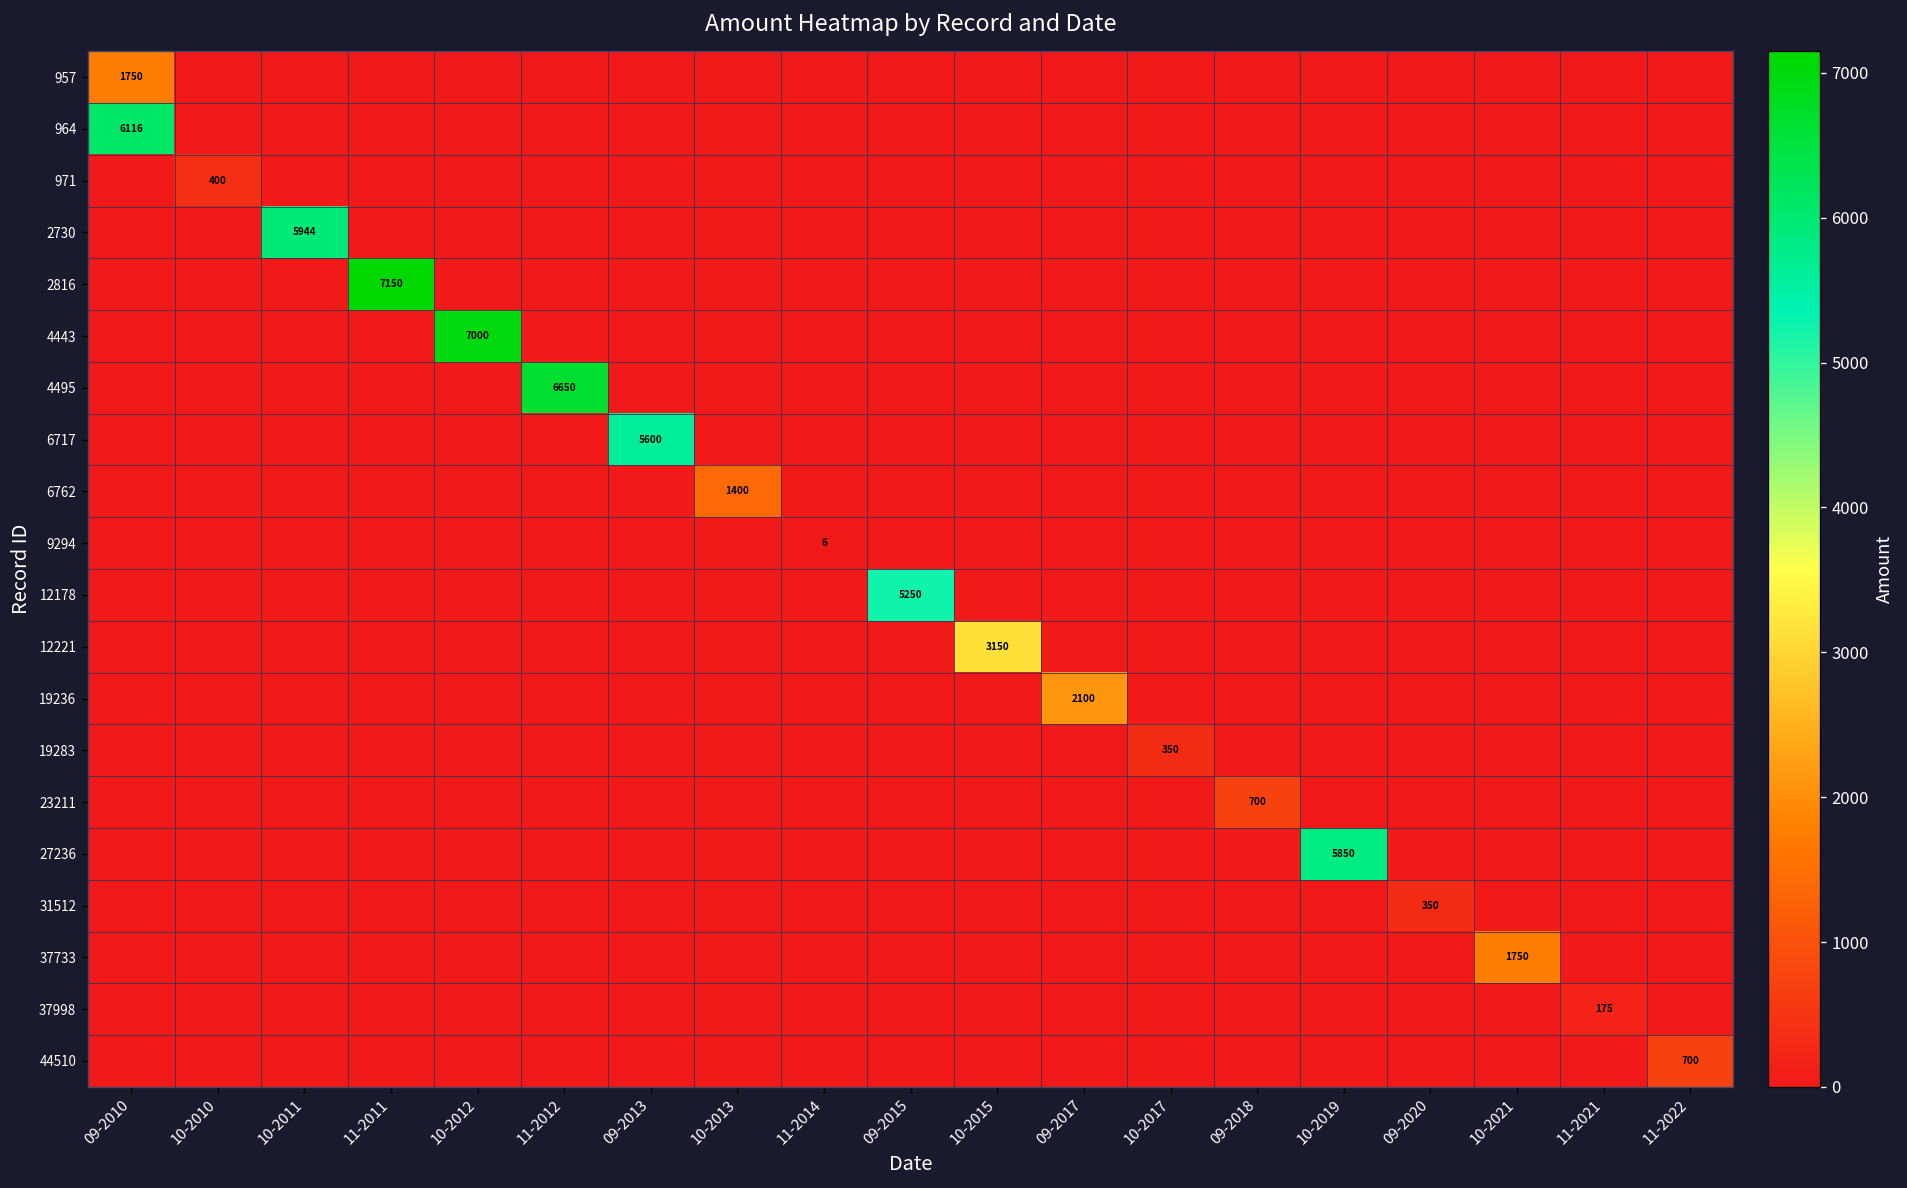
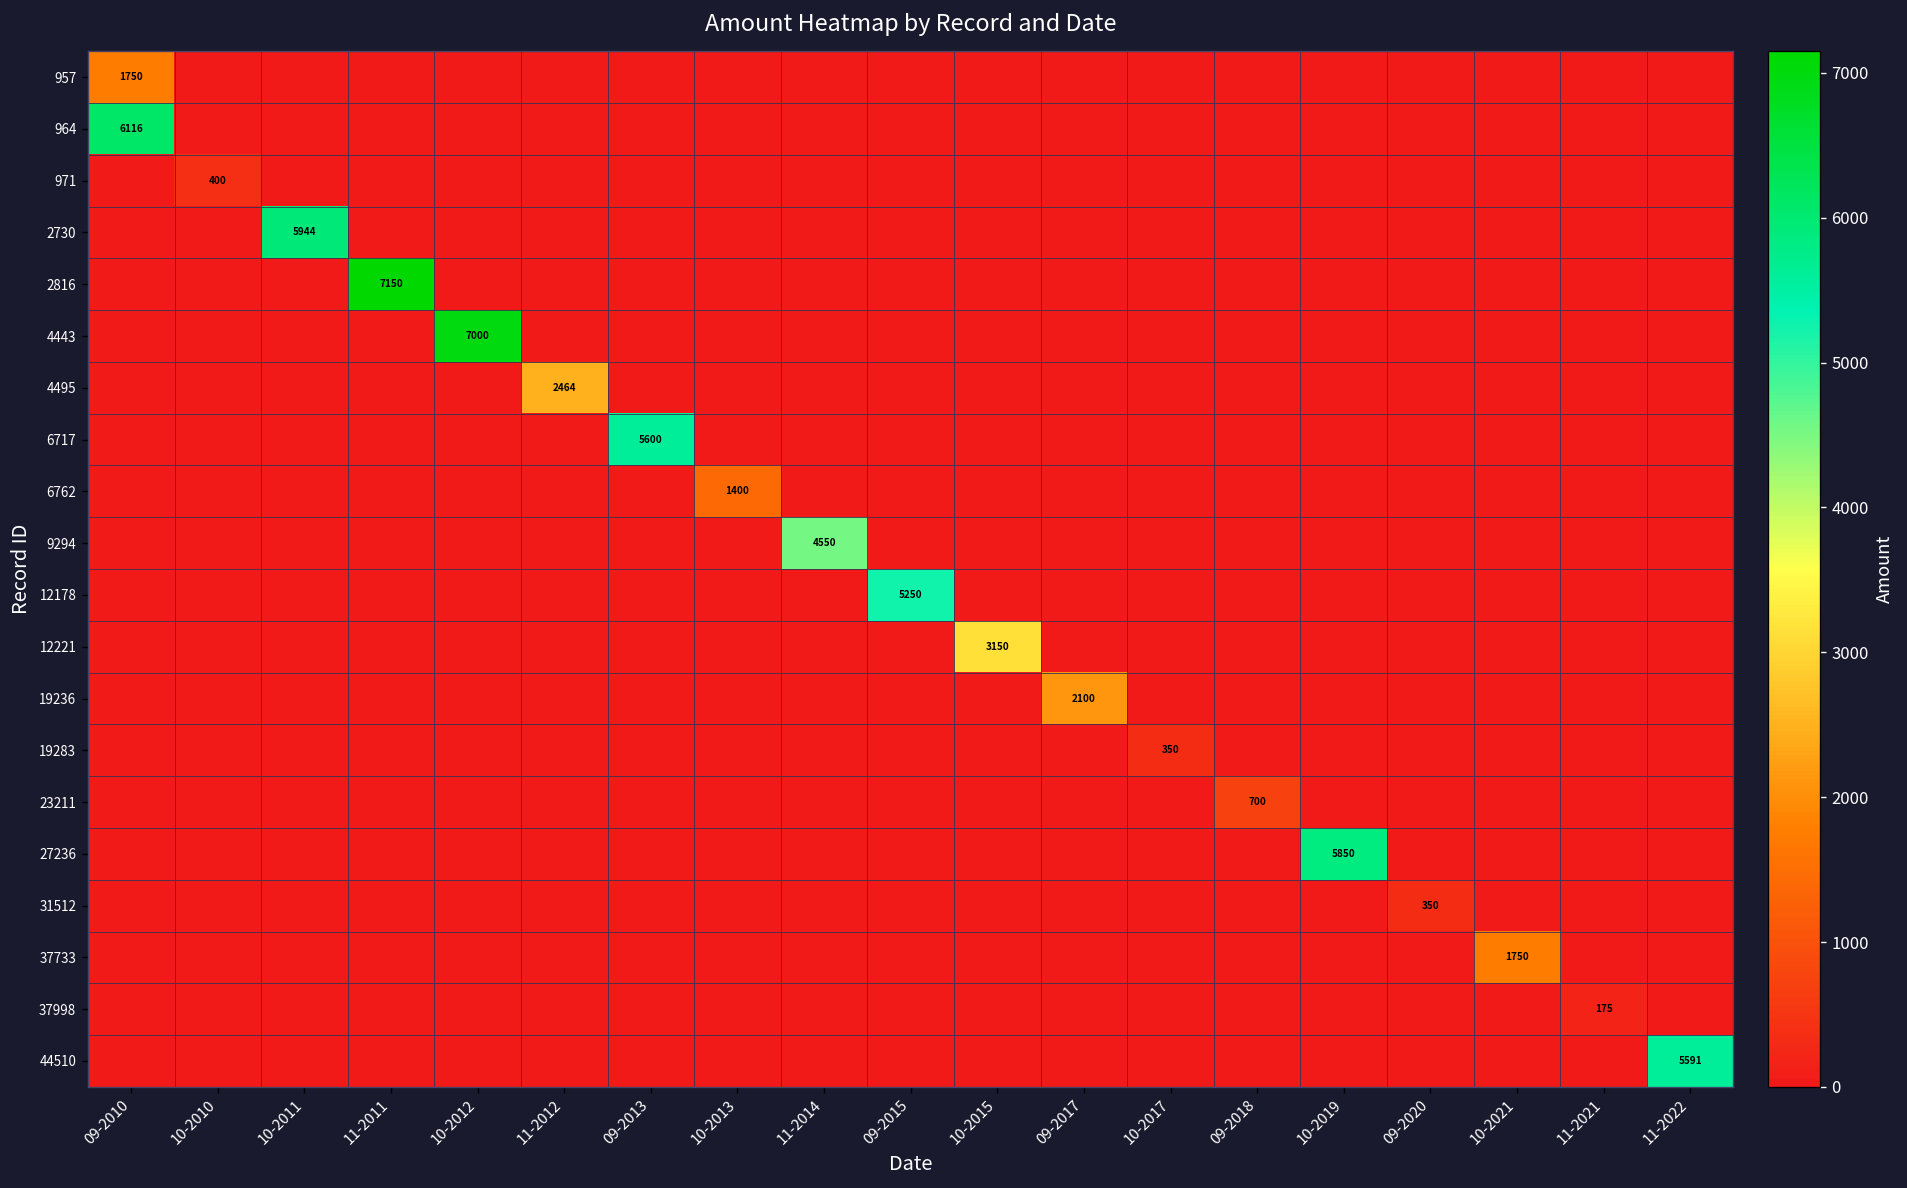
4495, 11-2012: 6650 -> 2464
9294, 11-2014: 6 -> 4550
44510, 11-2022: 700 -> 5591
